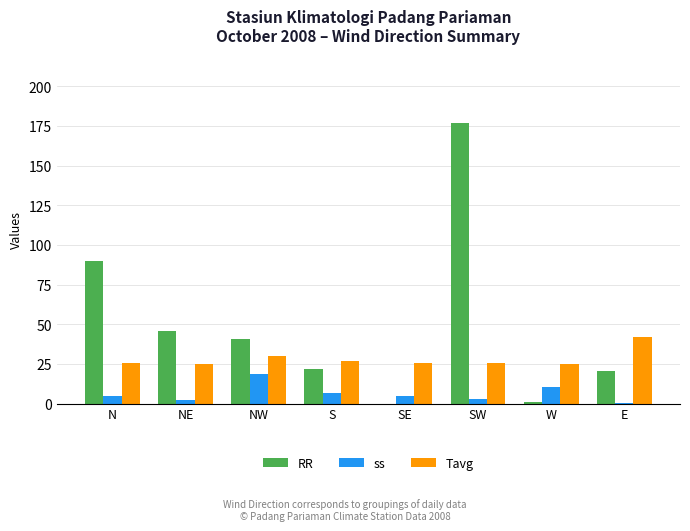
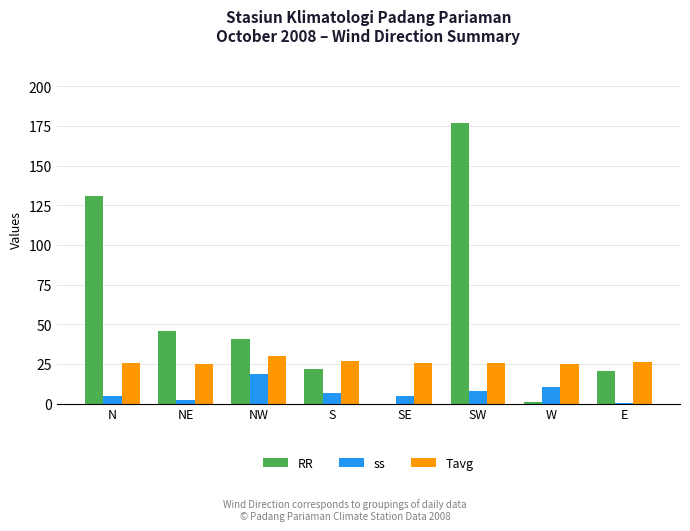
RR, N: 90 -> 131
ss, SW: 3 -> 8
Tavg, E: 42 -> 26
